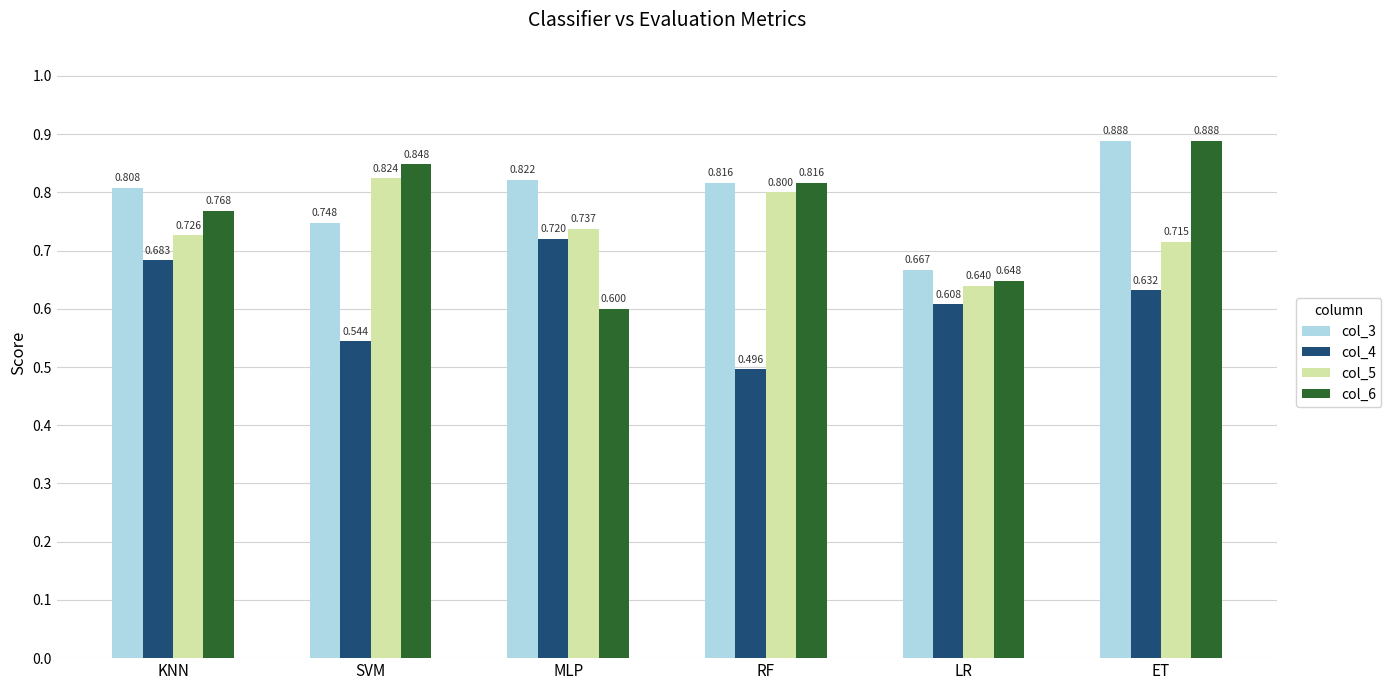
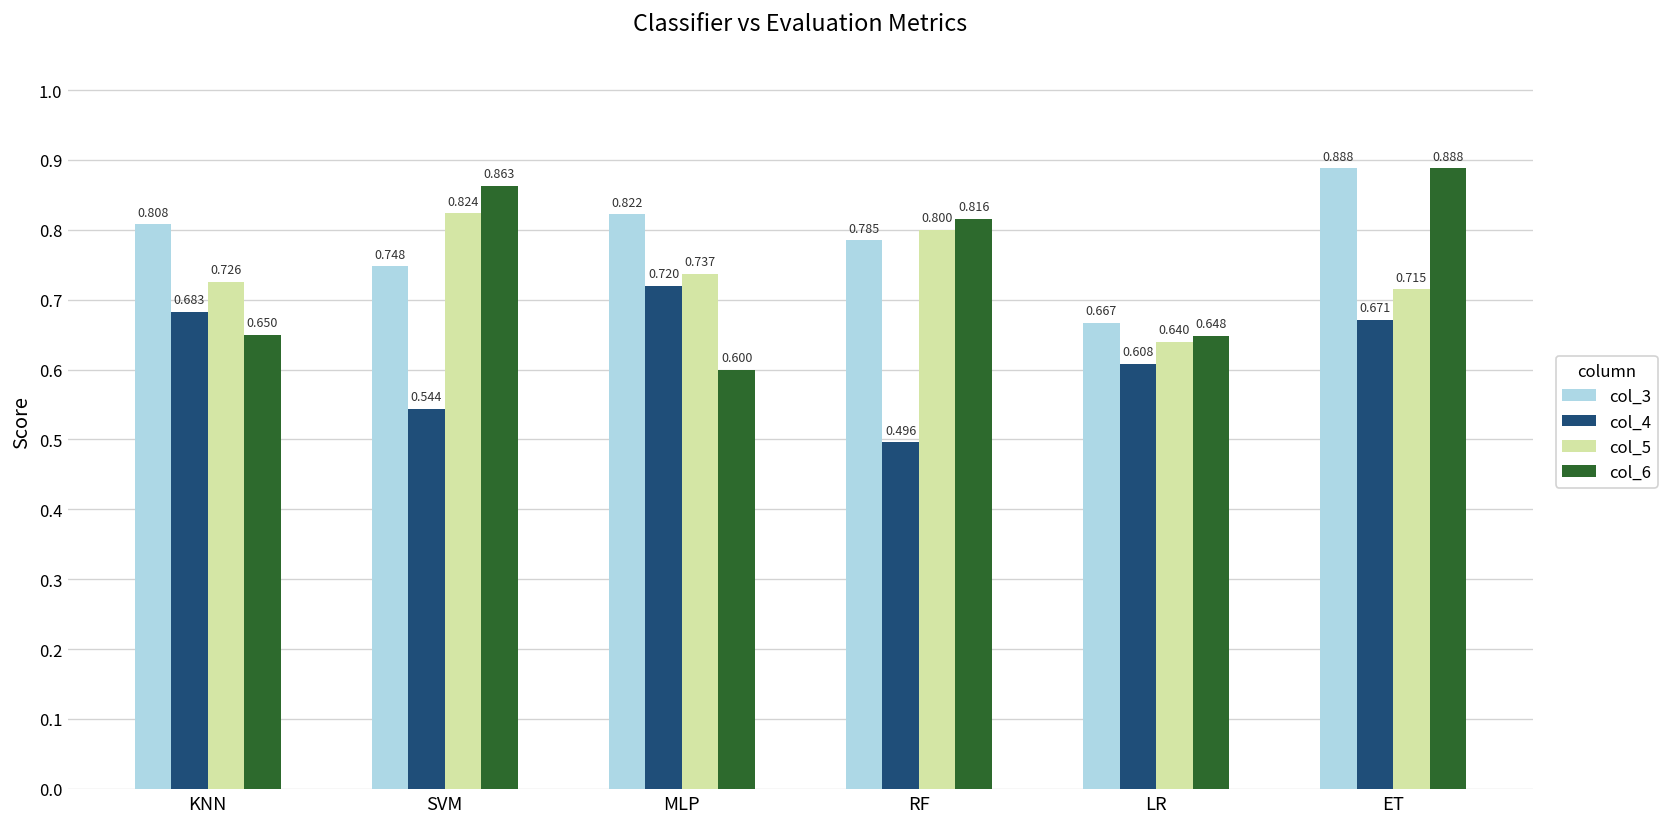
col_6, KNN: 0.768 -> 0.650
col_6, SVM: 0.848 -> 0.863
col_3, RF: 0.816 -> 0.785
col_4, ET: 0.632 -> 0.671
